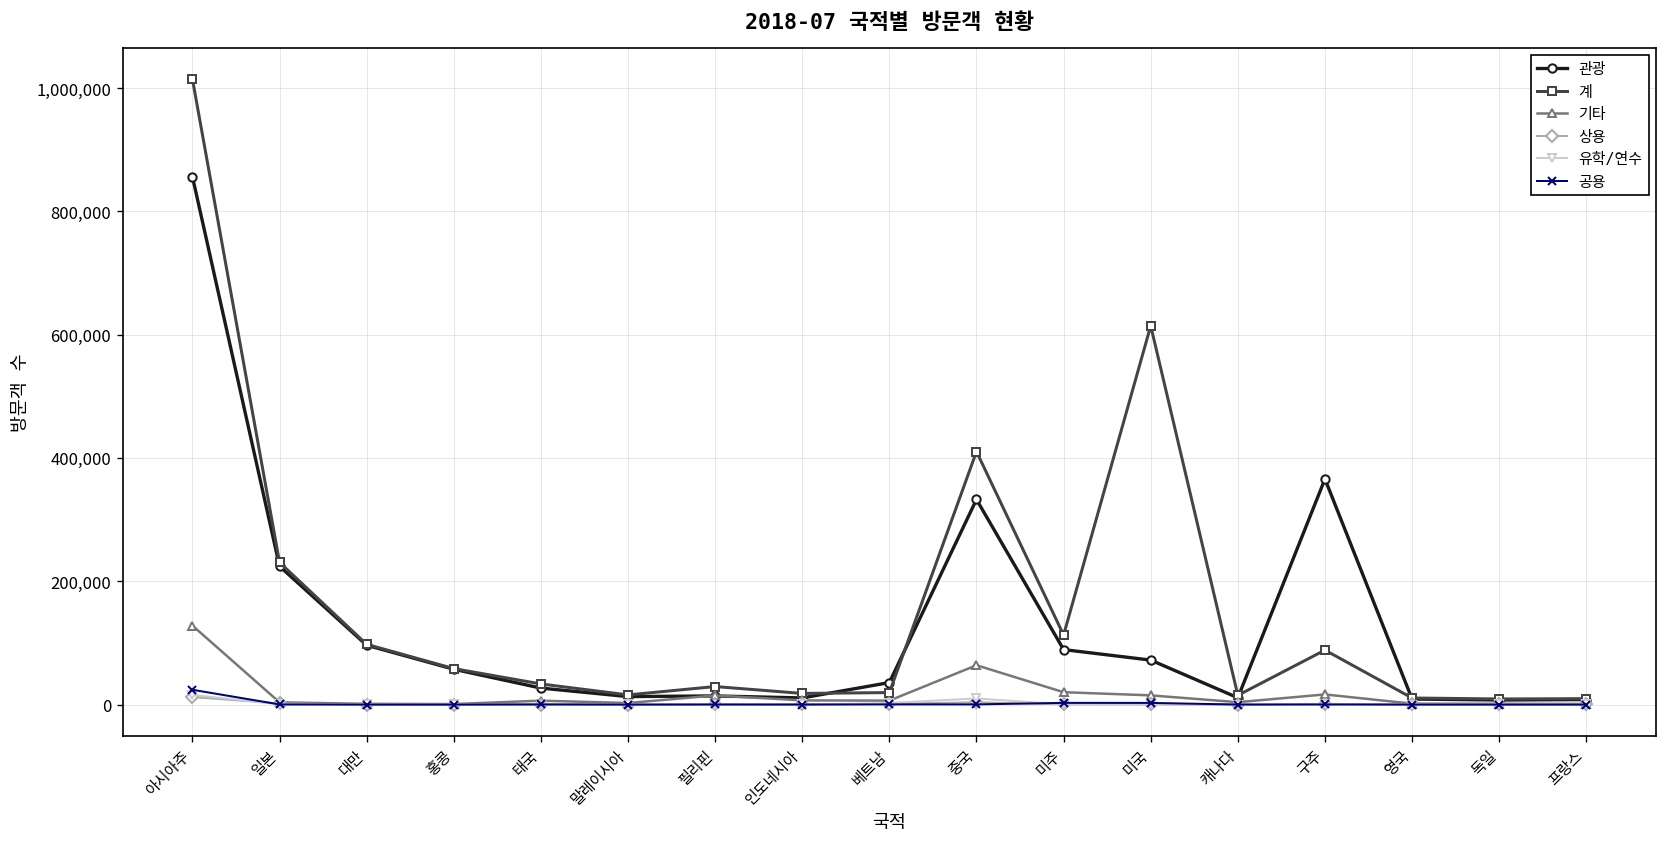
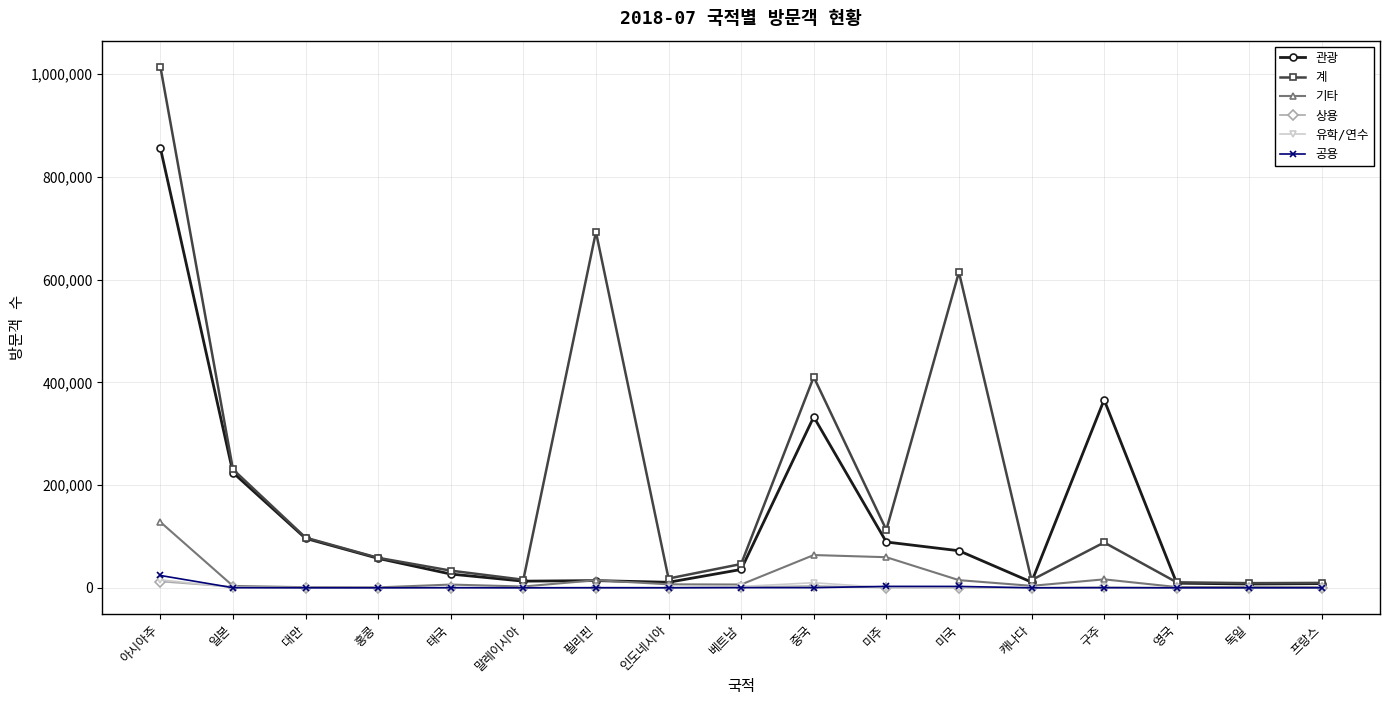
계, 필리핀: 30,000 -> 690,000
계, 베트남: 20,000 -> 50,000
기타, 미주: 20,000 -> 60,000
